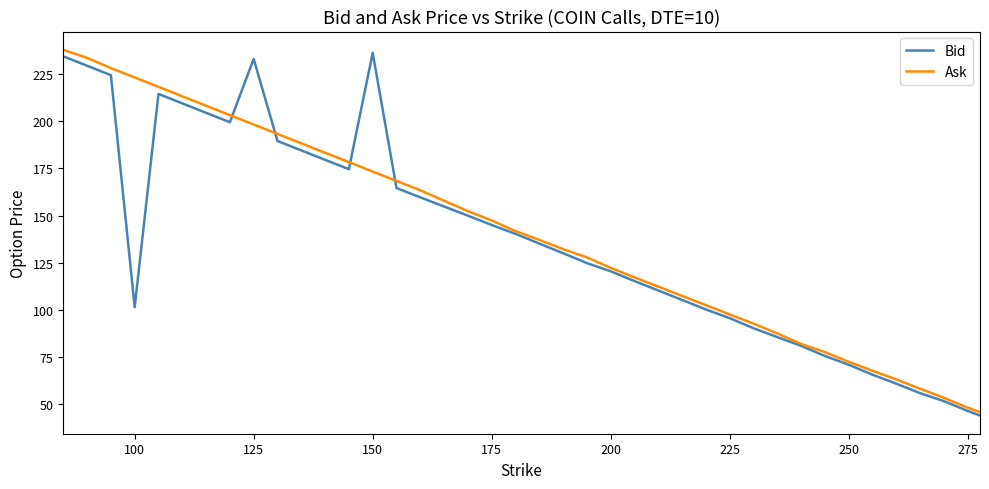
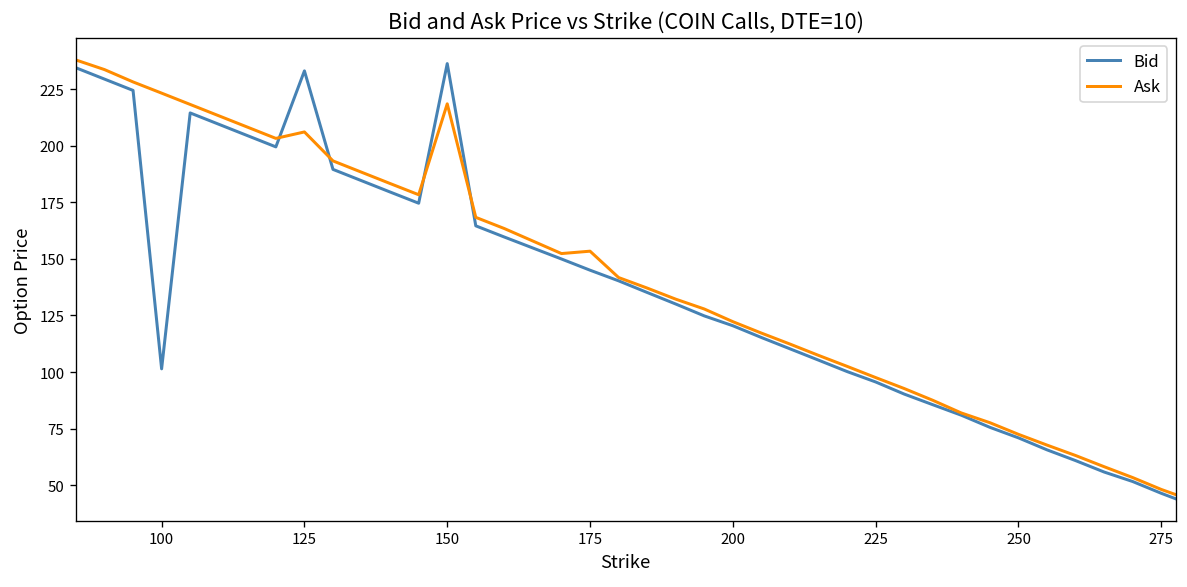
Ask, 125: 198 -> 206
Ask, 150: 173 -> 219
Ask, 175: 147 -> 153
